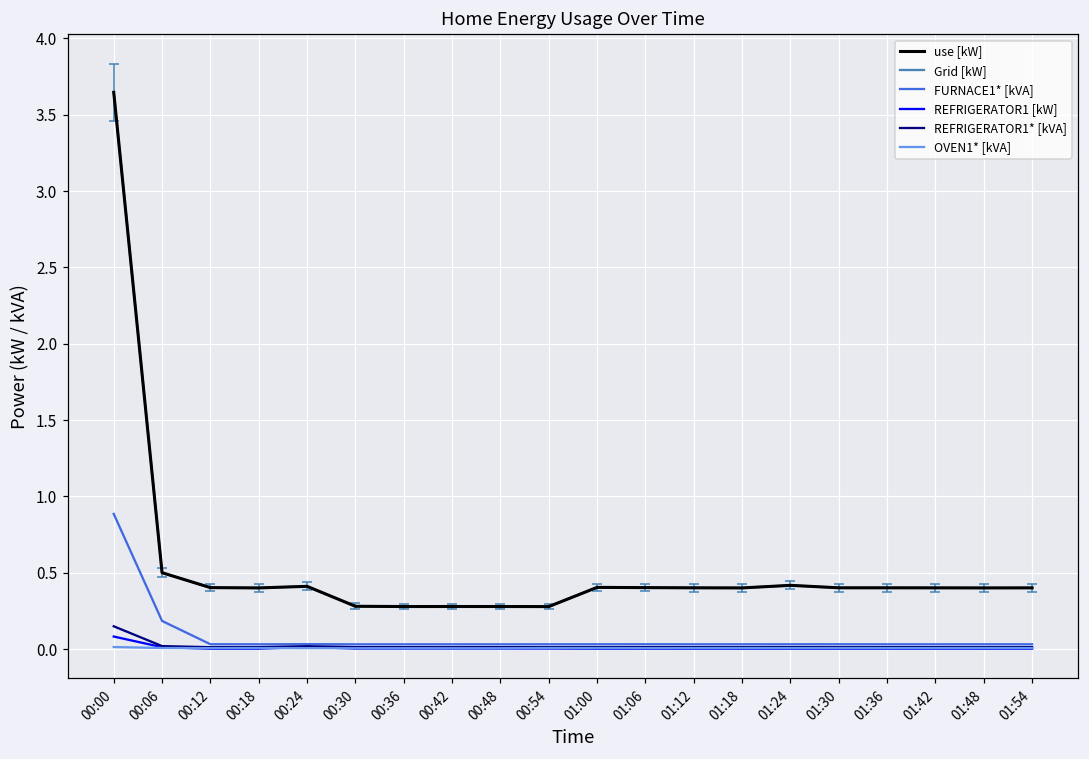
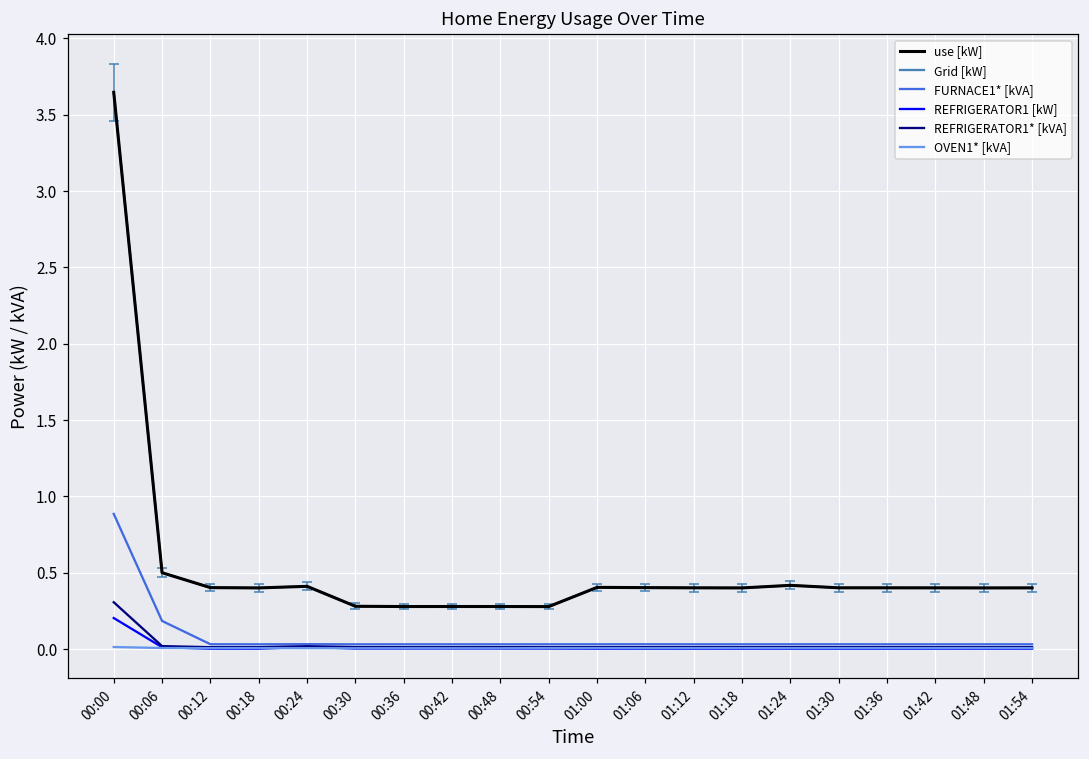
REFRIGERATOR1 [kW], 00:00: 0.08 -> 0.20
REFRIGERATOR1* [kVA], 00:00: 0.15 -> 0.31
